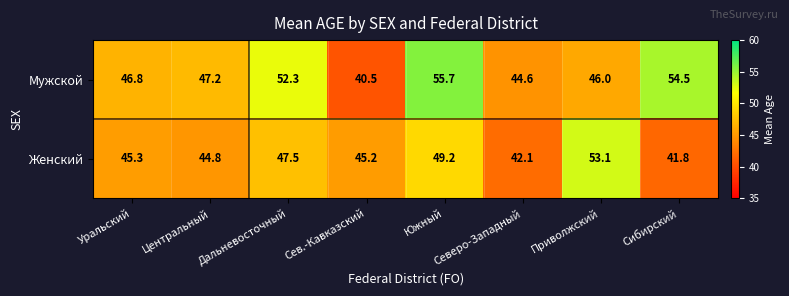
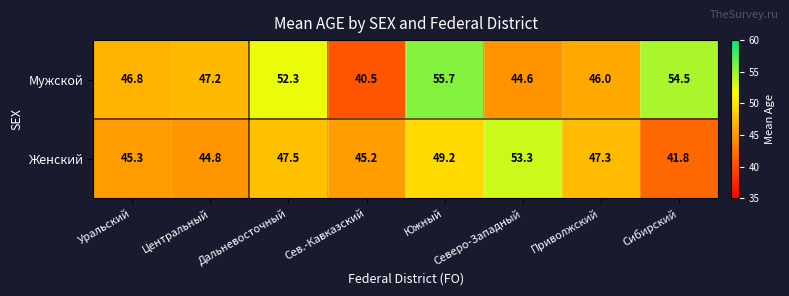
Женский, Северо-Западный: 42.1 -> 53.3
Женский, Приволжский: 53.1 -> 47.3
